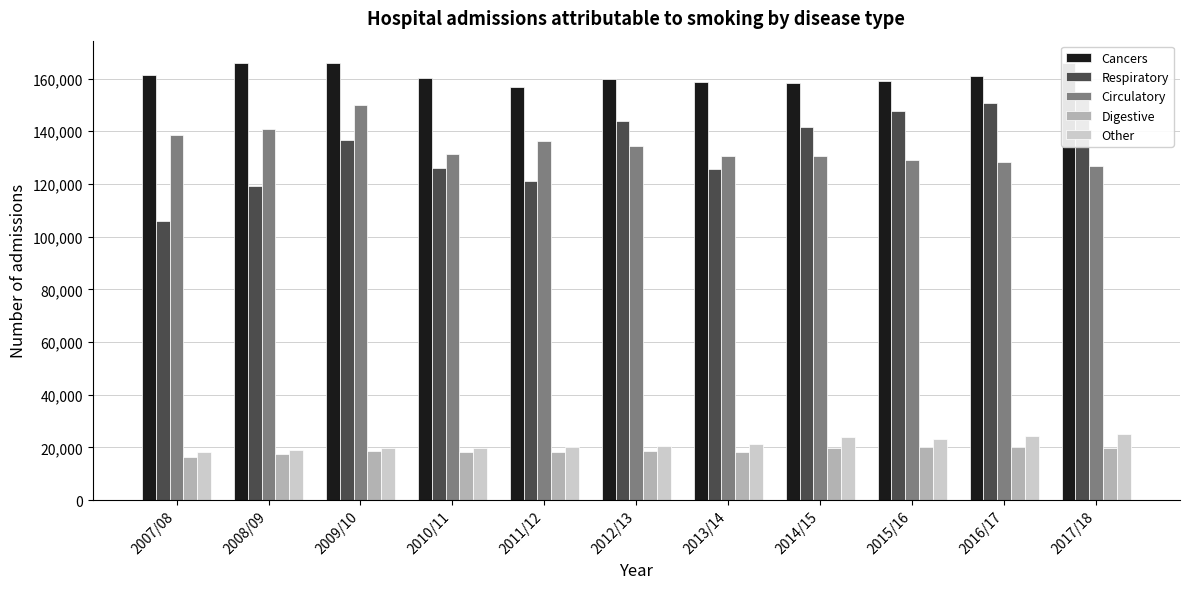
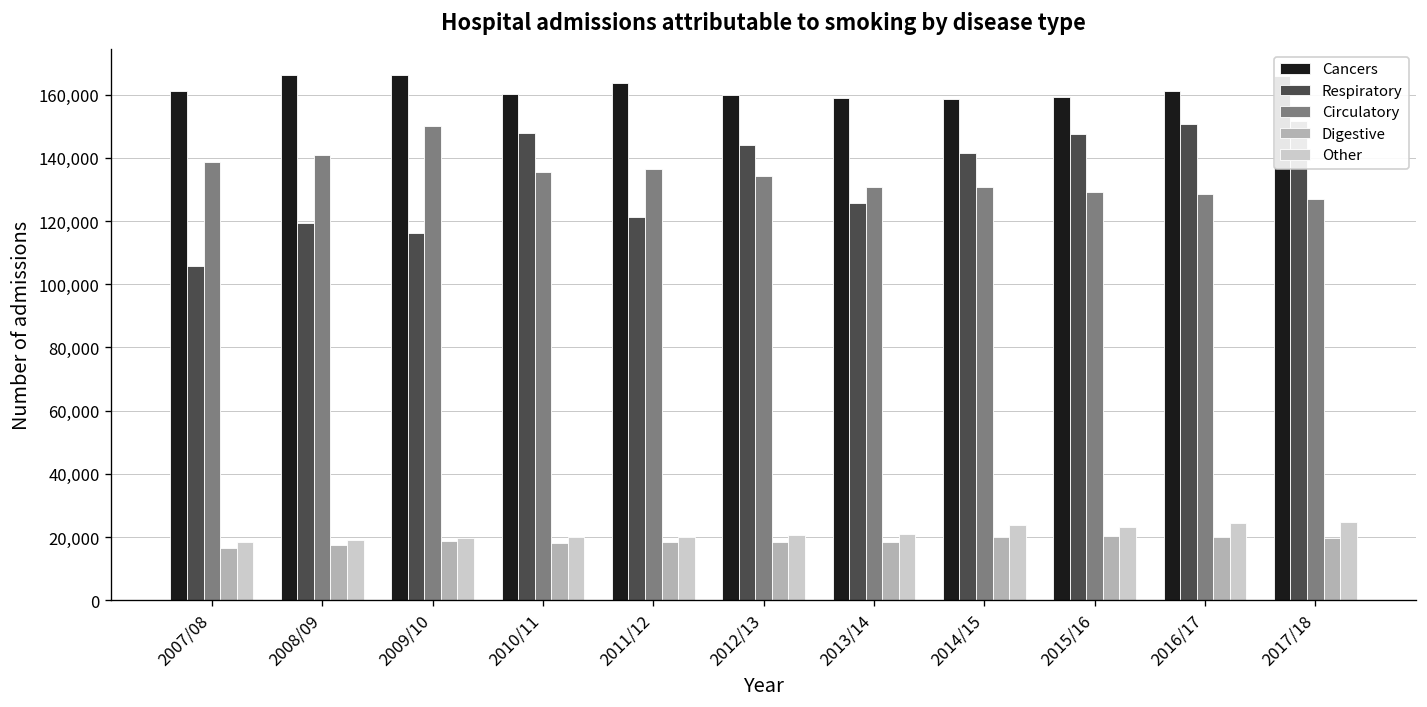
Respiratory, 2009/10: 137,000 -> 116,000
Respiratory, 2010/11: 126,000 -> 148,000
Circulatory, 2010/11: 131,000 -> 135,000
Cancers, 2011/12: 157,000 -> 164,000
